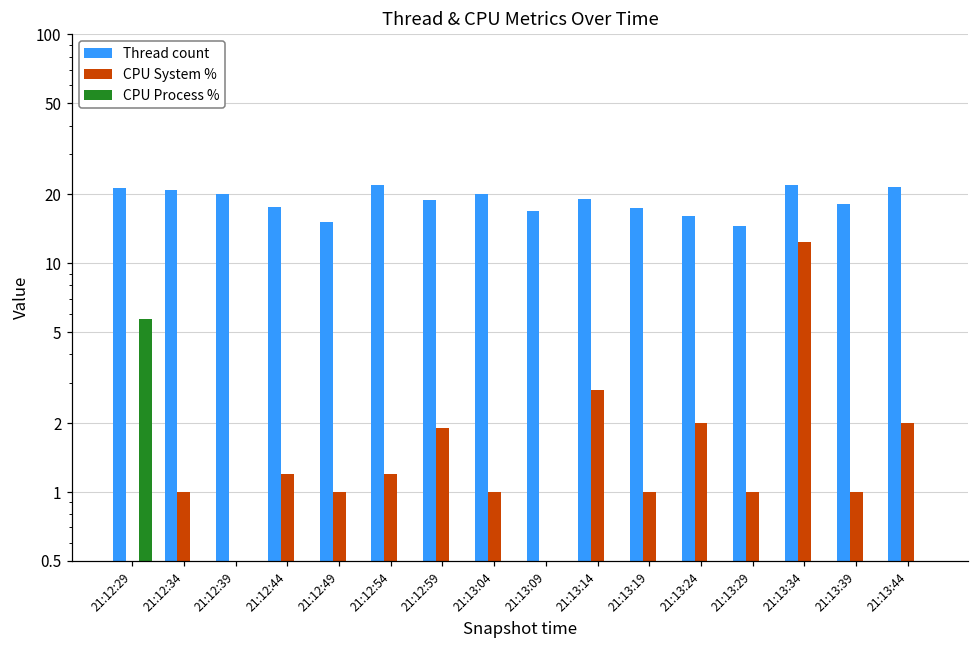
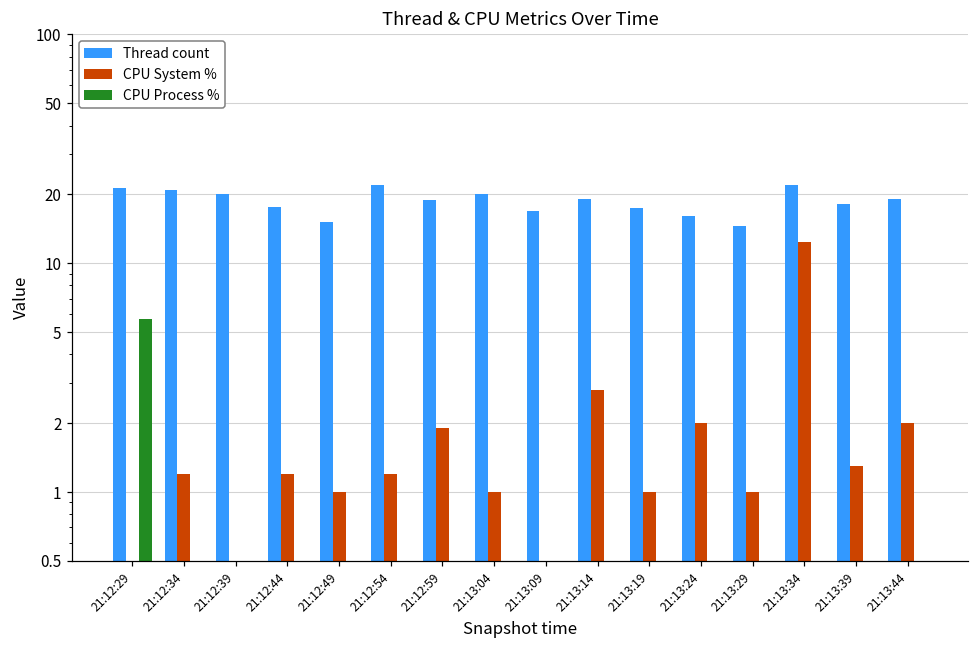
CPU System %, 21:12:34: 1.0 -> 1.2
CPU System %, 21:13:39: 1.0 -> 1.3
Thread count, 21:13:44: 22 -> 19
